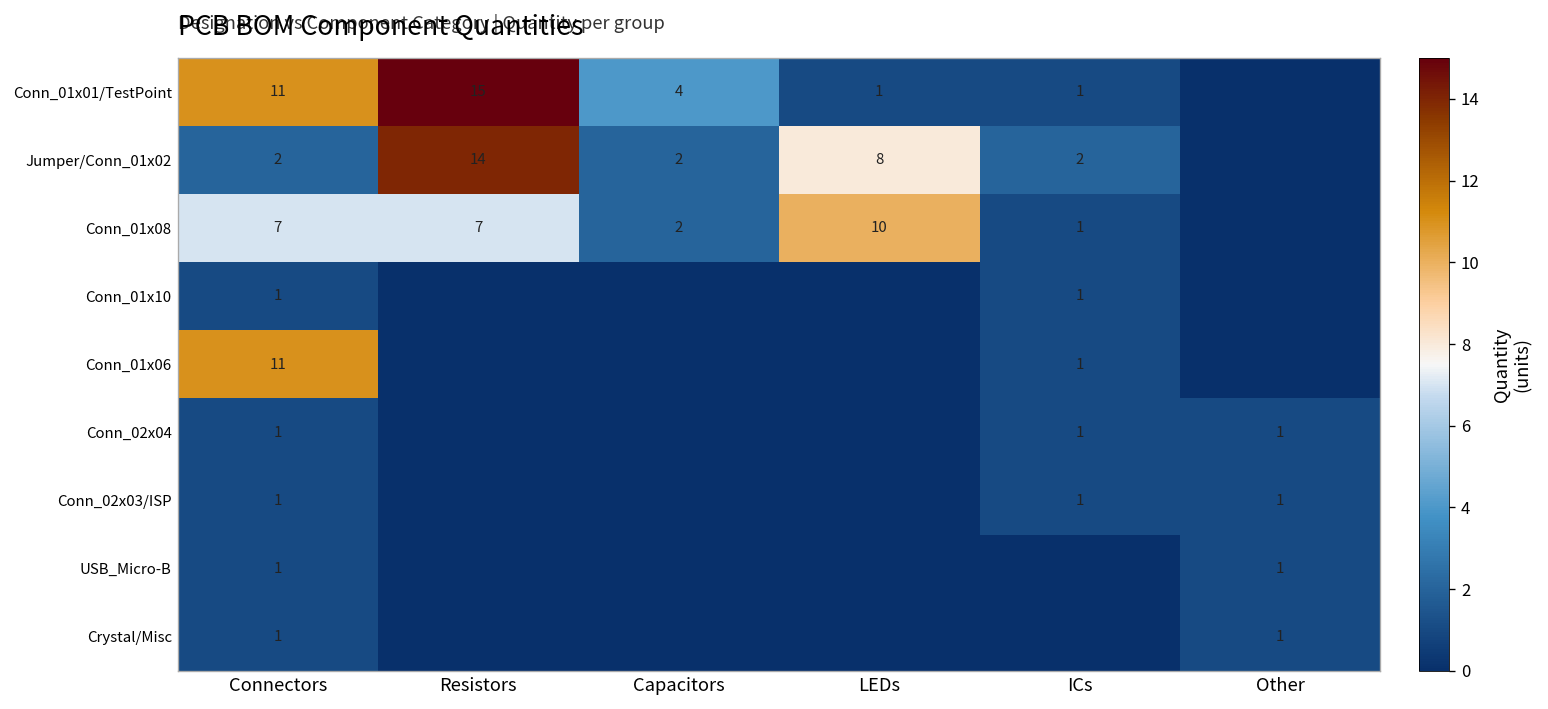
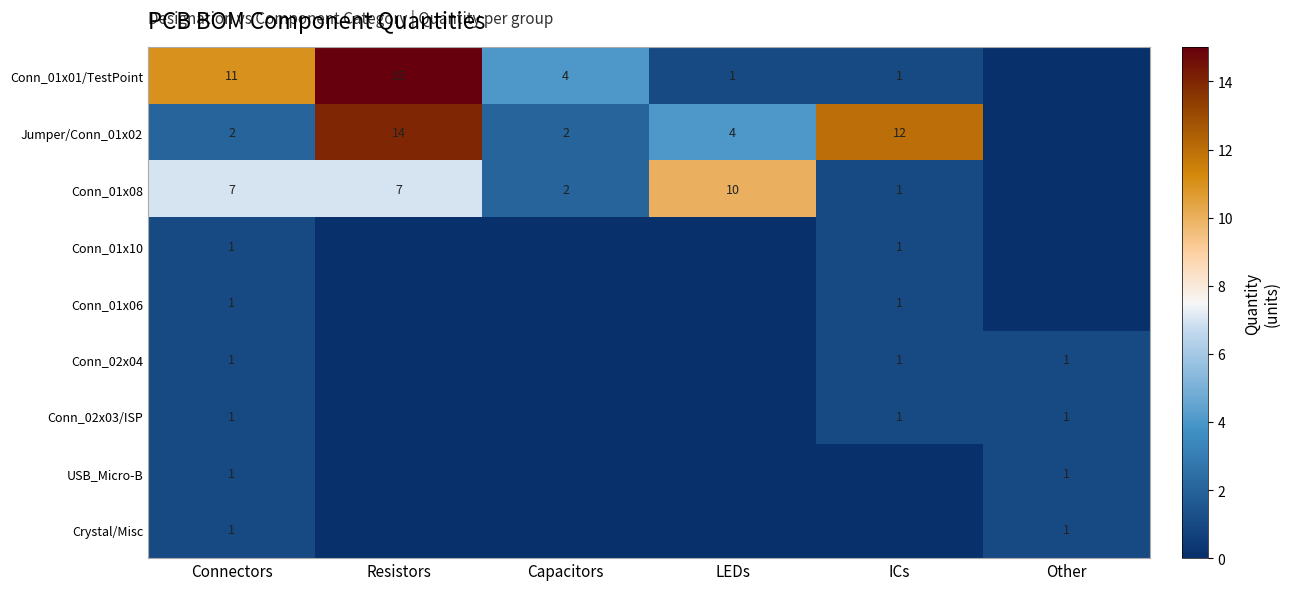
Jumper/Conn_01x02, LEDs: 8 -> 4
Jumper/Conn_01x02, ICs: 2 -> 12
Conn_01x06, Connectors: 11 -> 1
